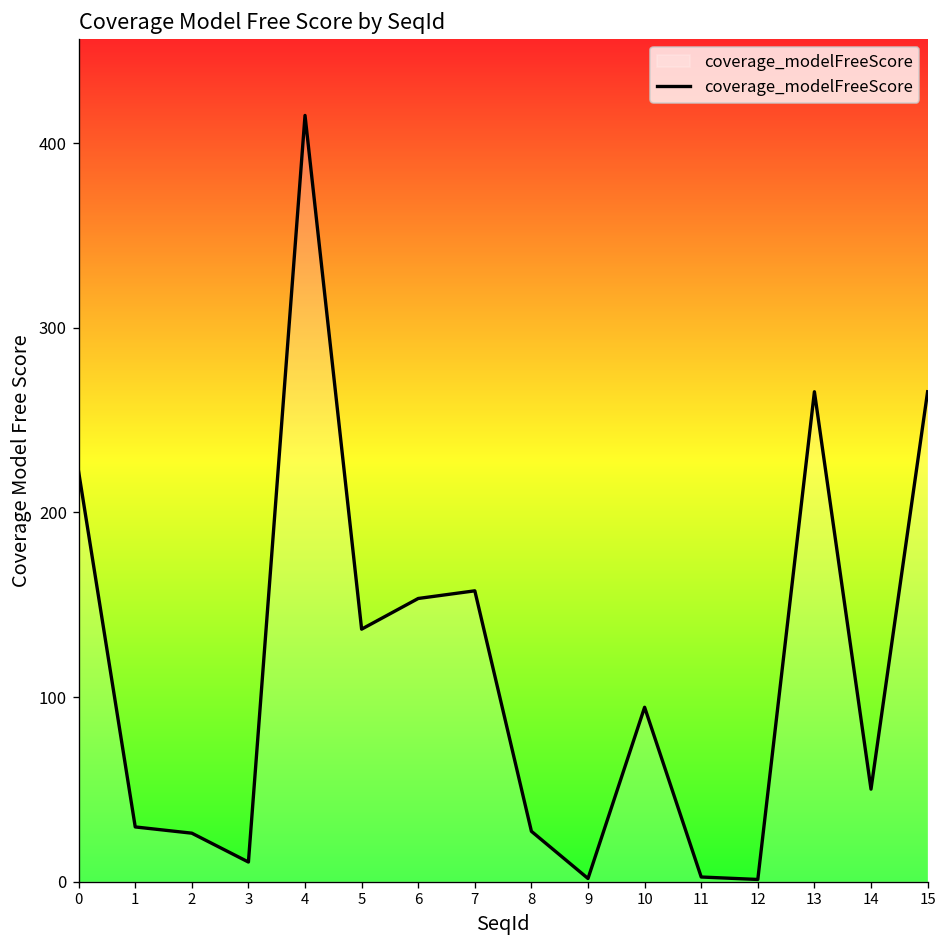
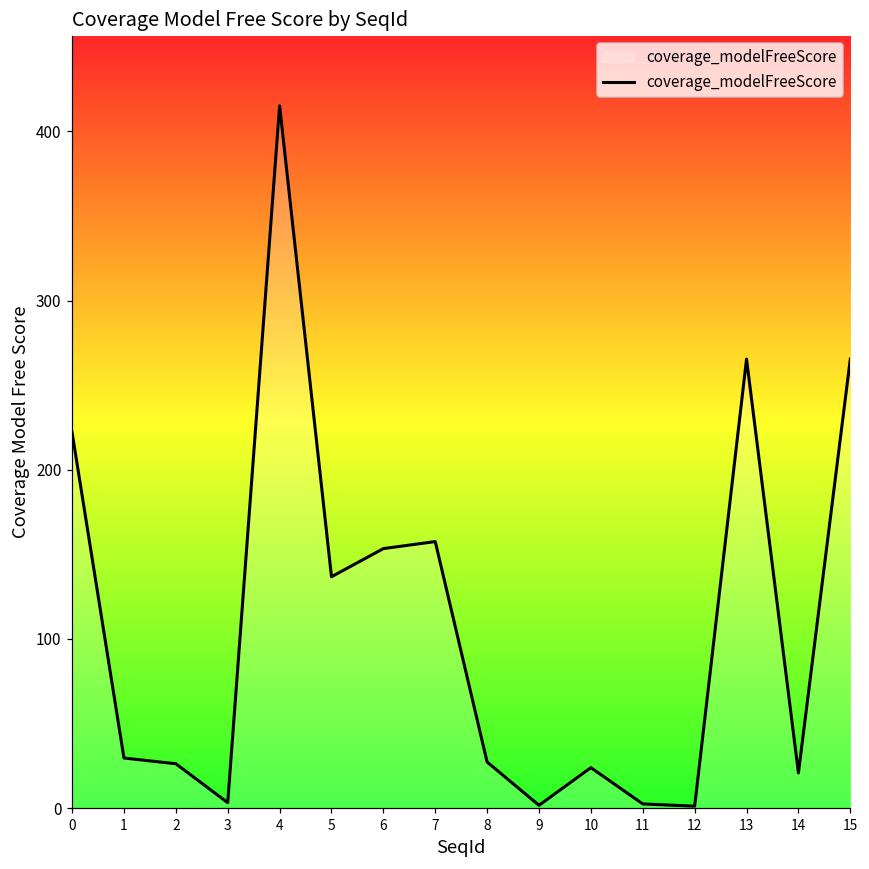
3: 11 -> 3
10: 94 -> 24
14: 50 -> 21
